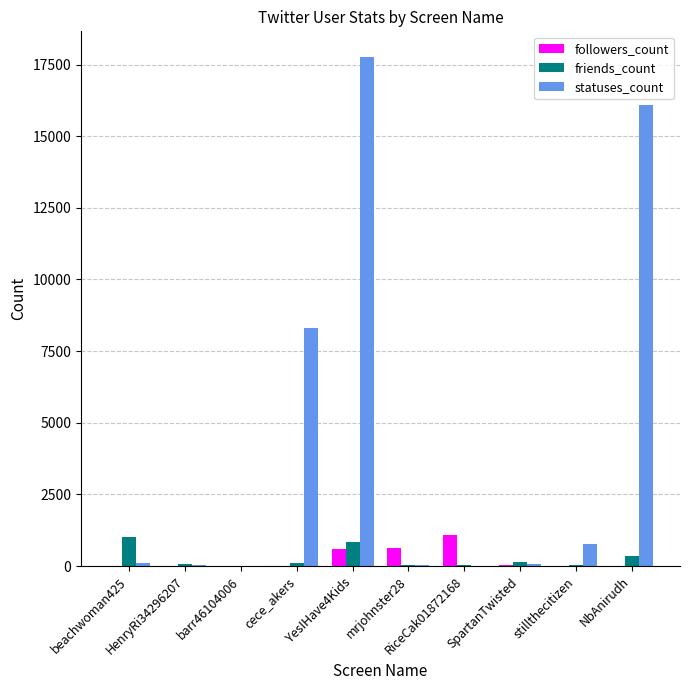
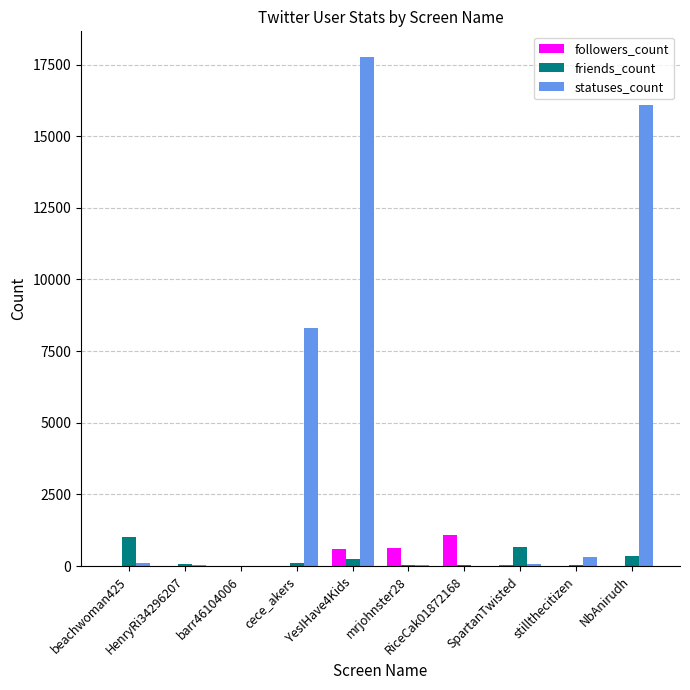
friends_count, YesIHave4Kids: 800 -> 300
friends_count, SpartanTwisted: 100 -> 700
statuses_count, stillthecitizen: 800 -> 300
